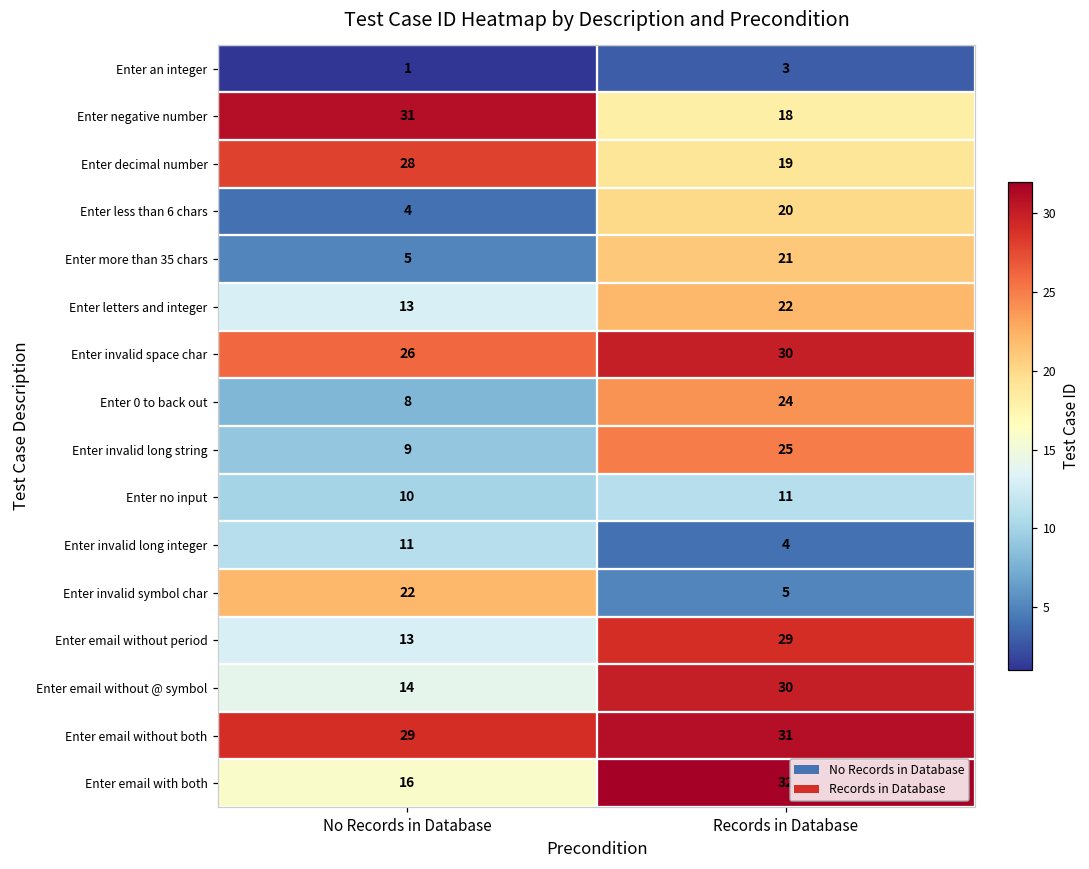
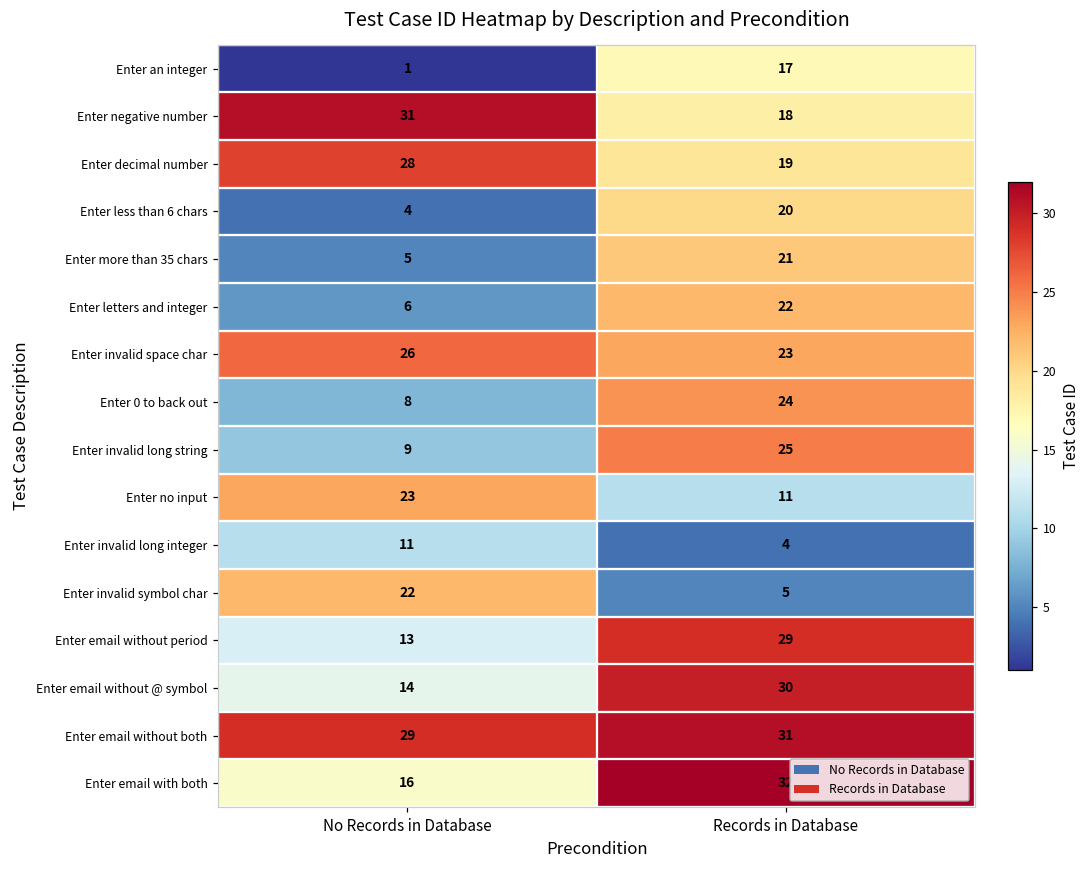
Enter an integer, Records in Database: 3 -> 17
Enter letters and integer, No Records in Database: 13 -> 6
Enter invalid space char, Records in Database: 30 -> 23
Enter no input, No Records in Database: 10 -> 23
